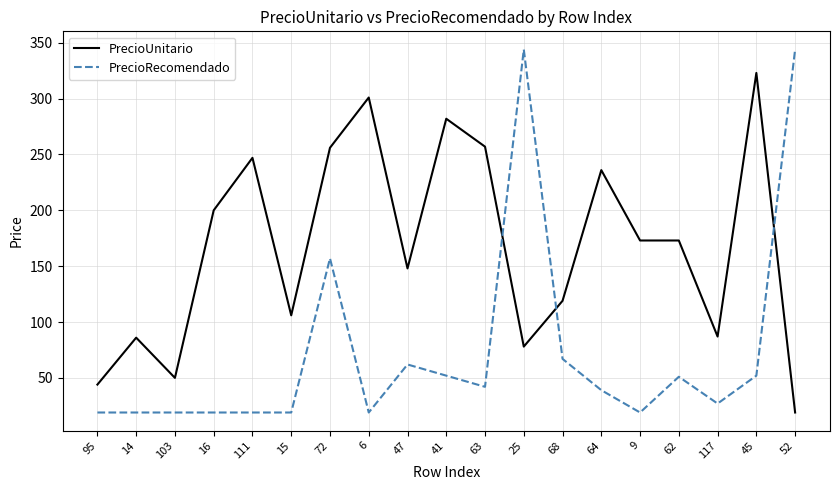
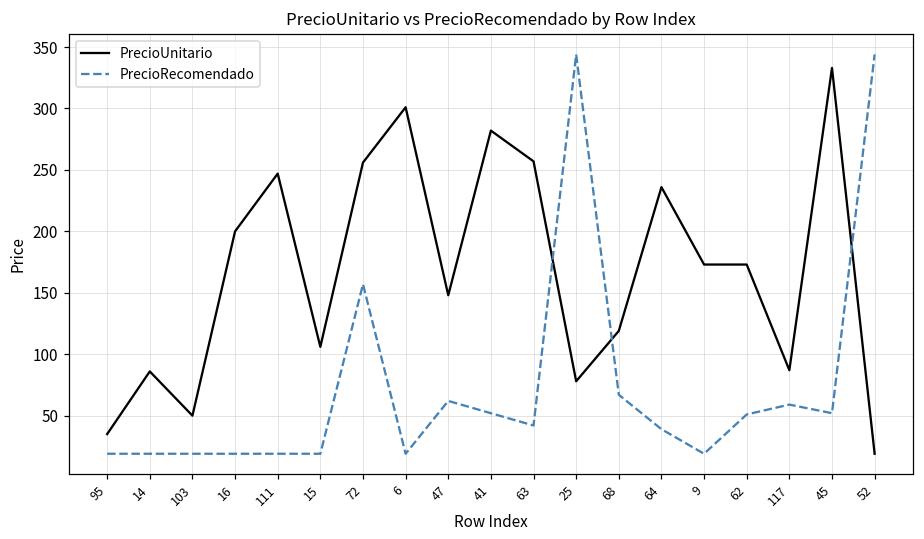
PrecioUnitario, 95: 44 -> 35
PrecioRecomendado, 117: 27 -> 59
PrecioUnitario, 45: 323 -> 333
